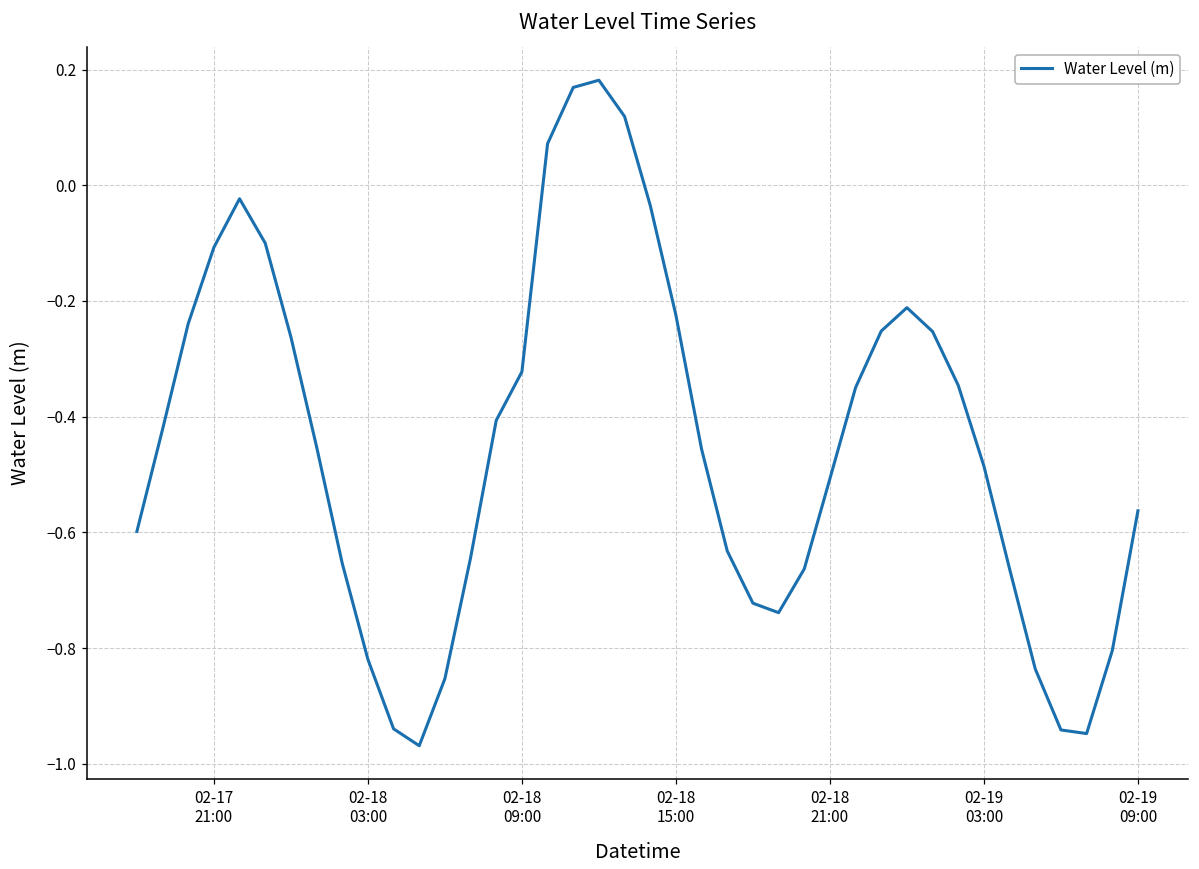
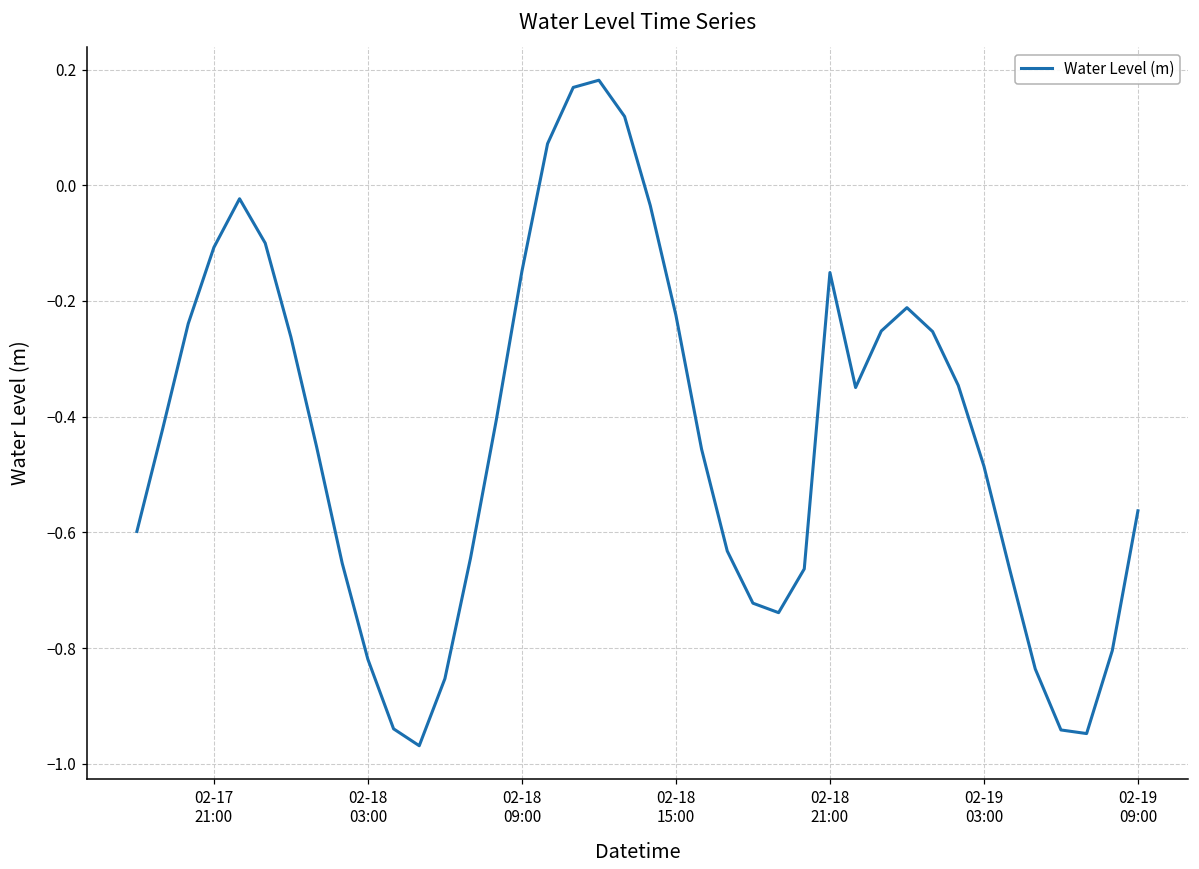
02-18 09:00: -0.32 -> -0.15
02-18 21:00: -0.51 -> -0.15
